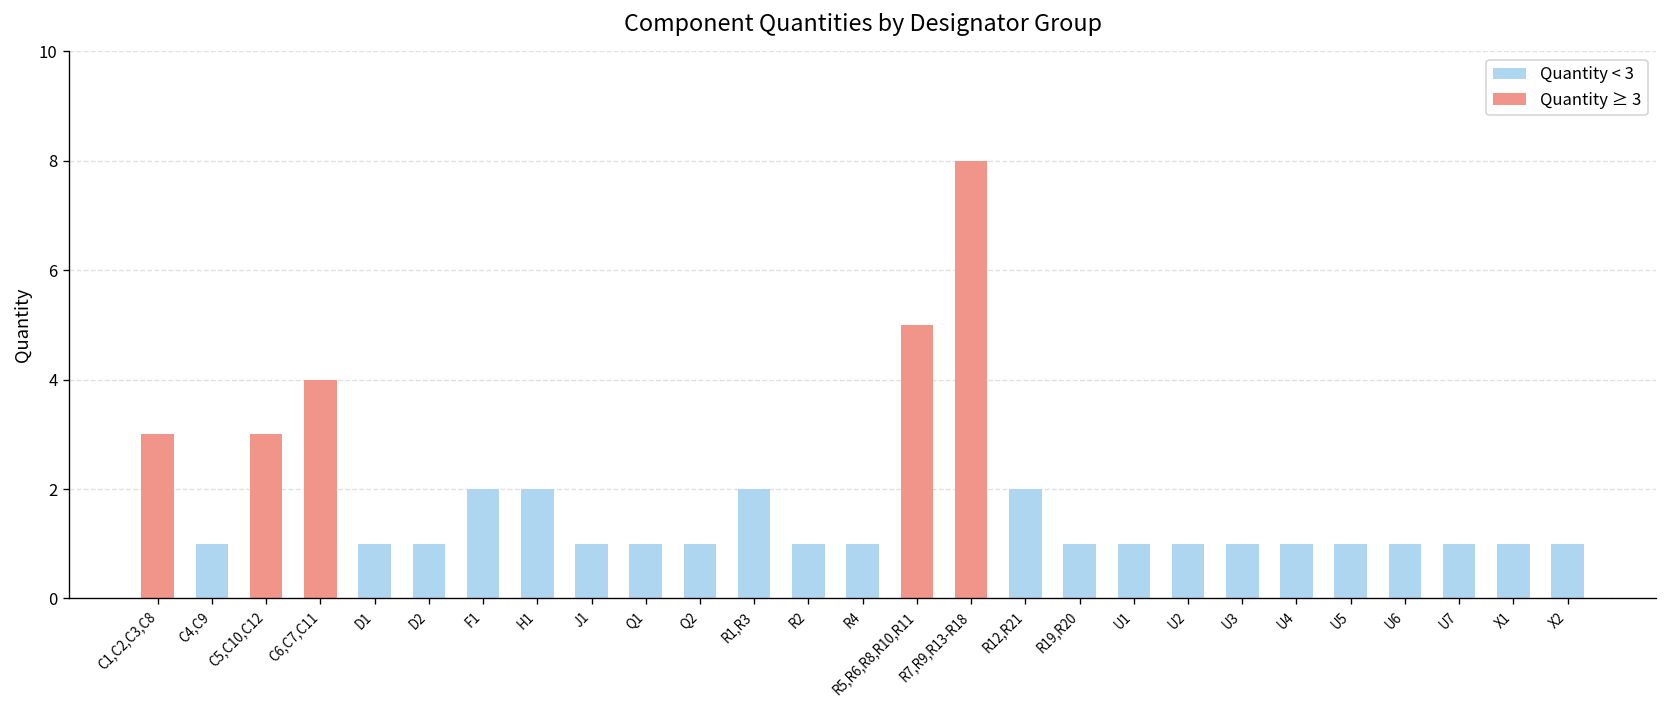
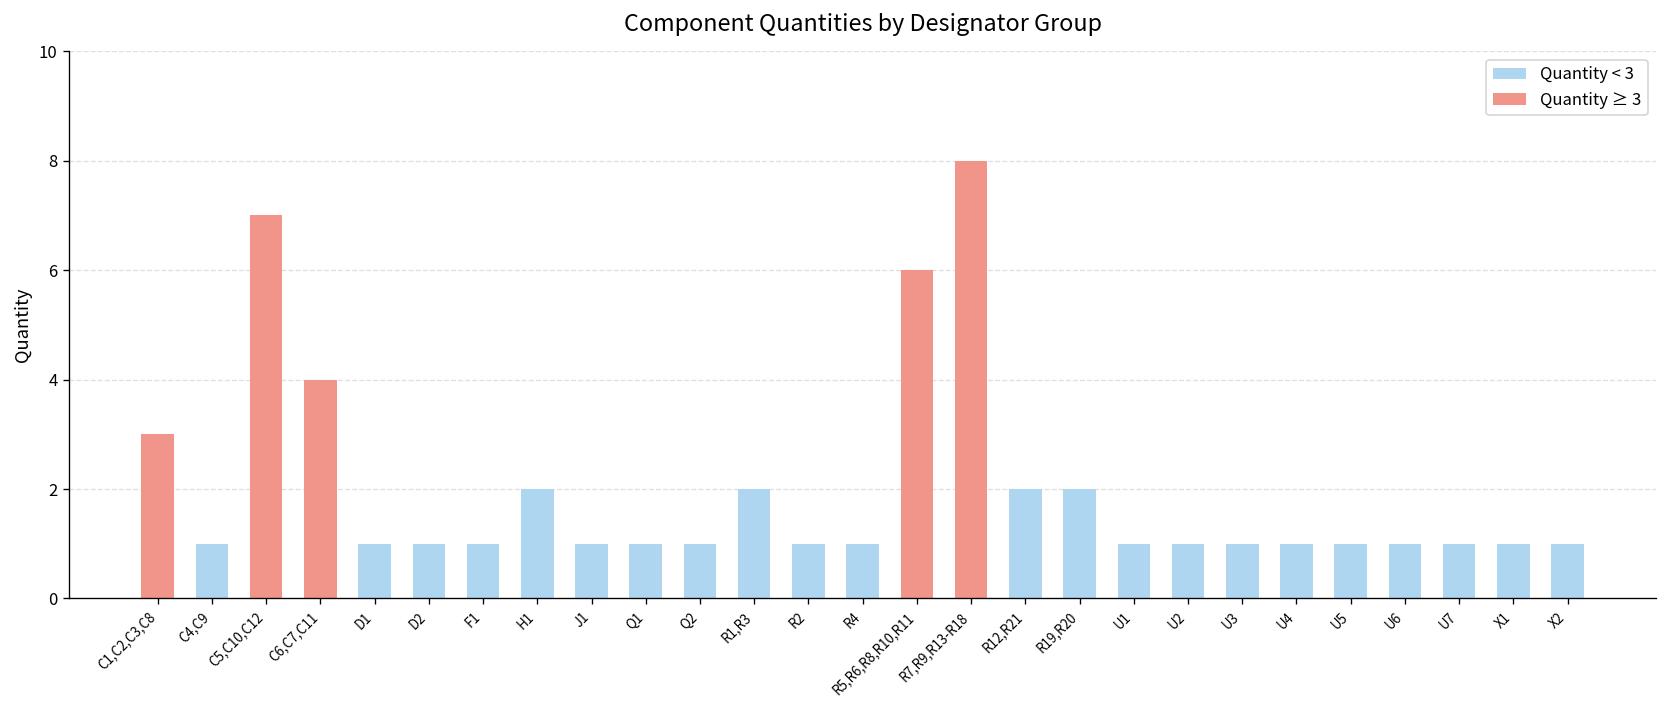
Quantity ≥ 3, C5,C10,C12: 3 -> 7
Quantity < 3, F1: 2 -> 1
Quantity ≥ 3, R5,R6,R8,R10,R11: 5 -> 6
Quantity < 3, R19,R20: 1 -> 2
